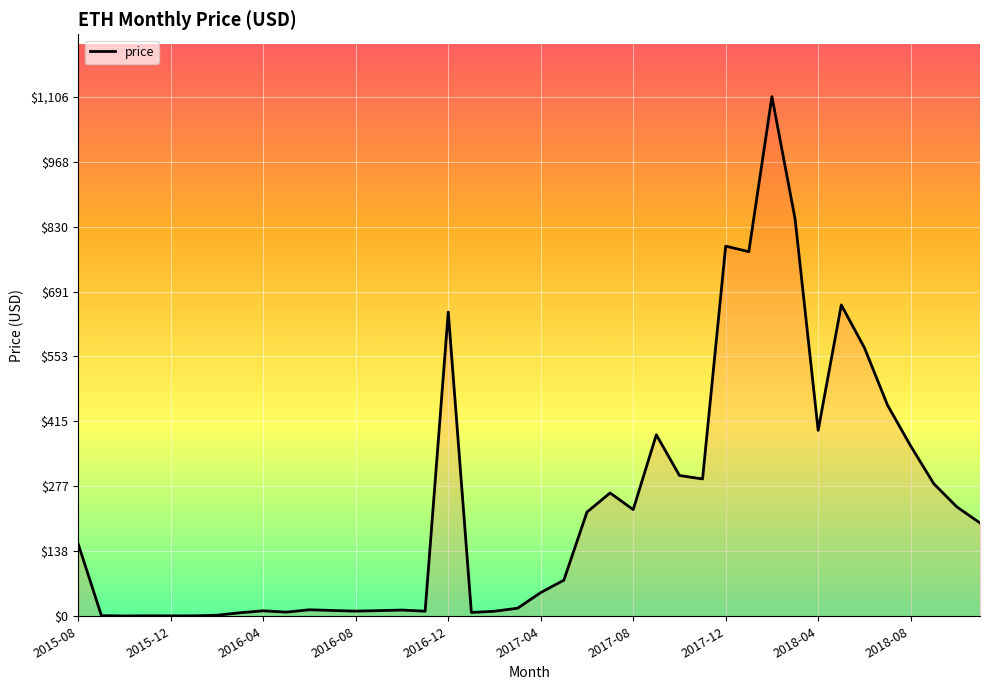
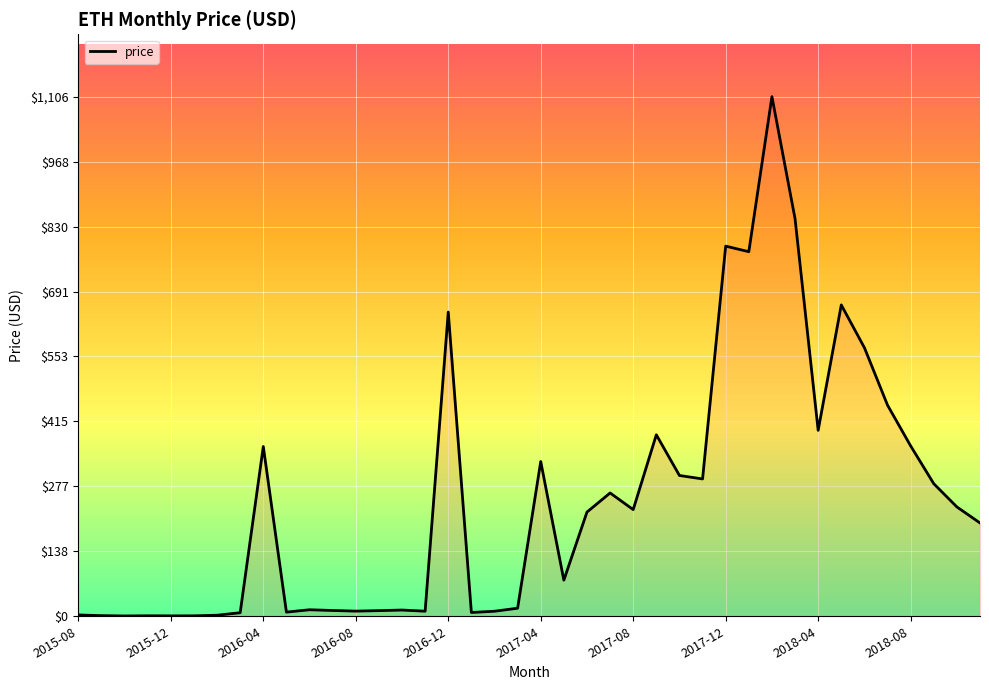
2015-08: $150 -> $0
2016-04: $10 -> $360
2017-04: $50 -> $330
